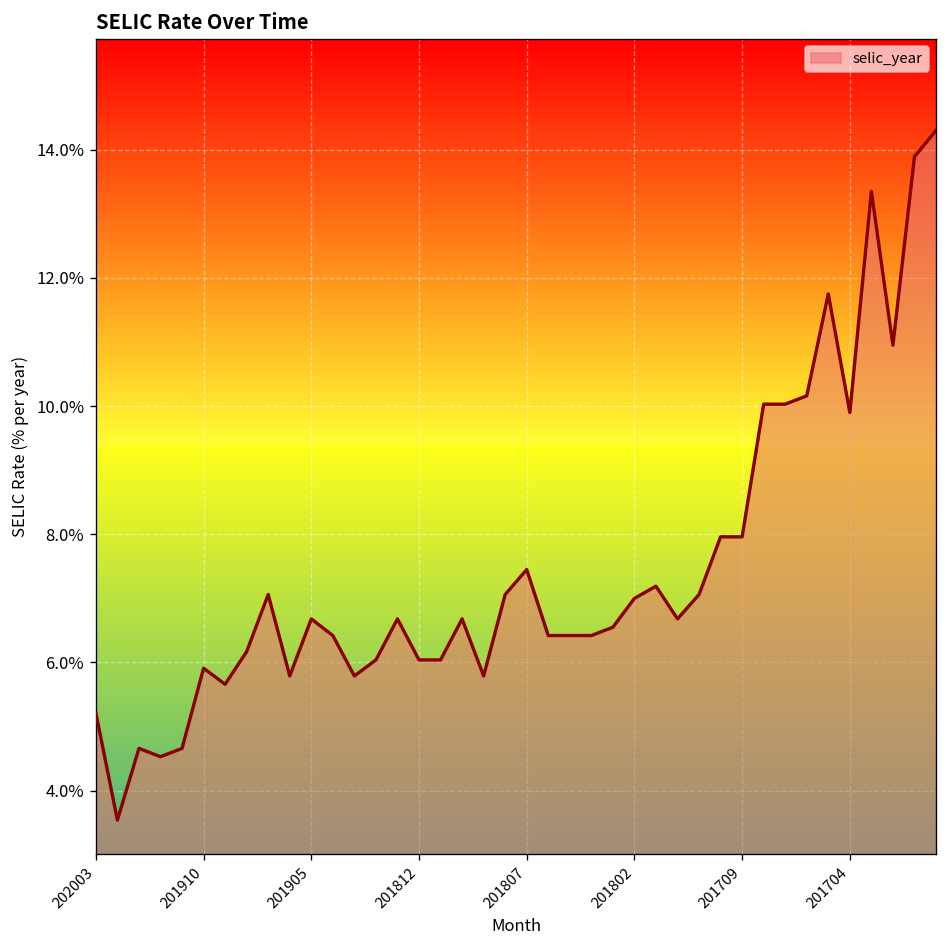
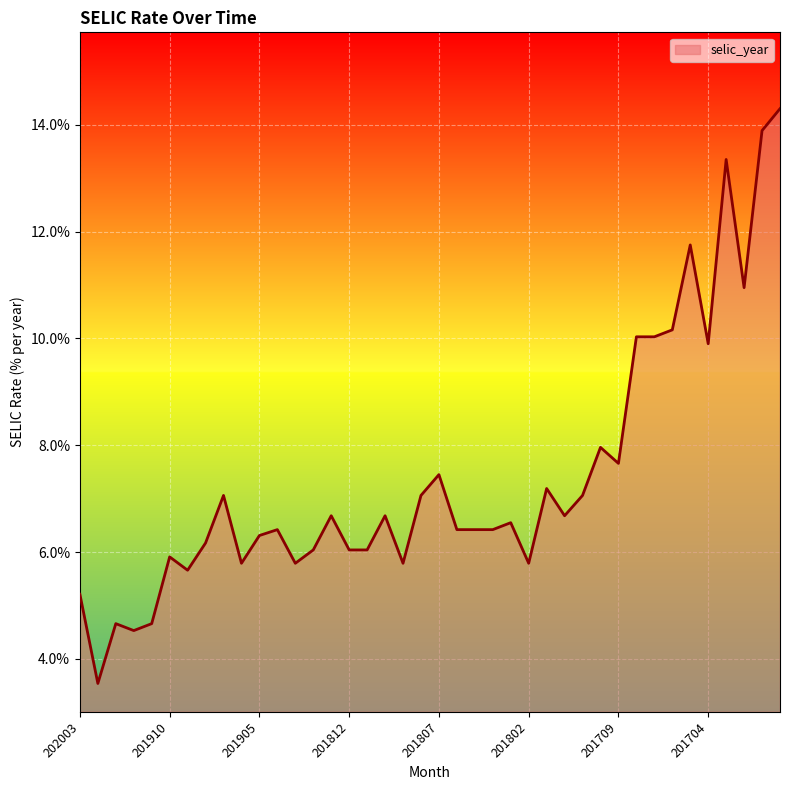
201905: 6.7% -> 6.3%
201802: 7.0% -> 5.8%
201709: 8.0% -> 7.7%
